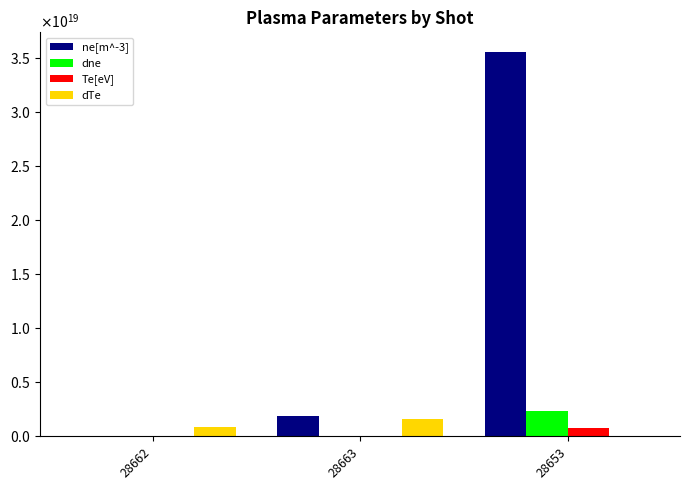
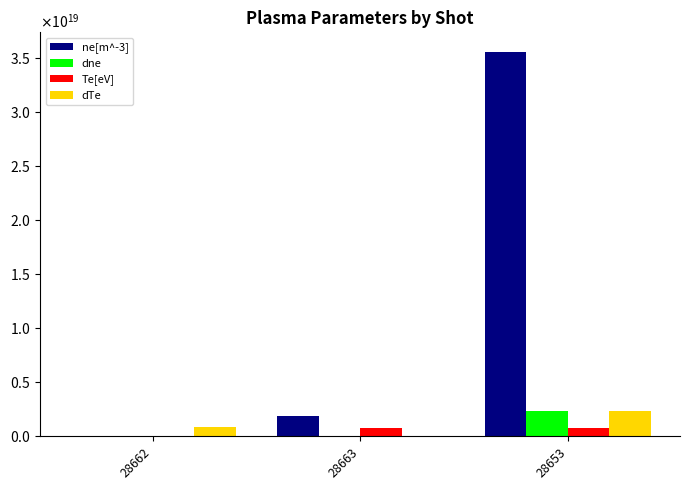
Te[eV], 28663: 0 -> 700000000000000000
dTe, 28663: 1600000000000000000 -> 0
dTe, 28653: 0 -> 2400000000000000000
